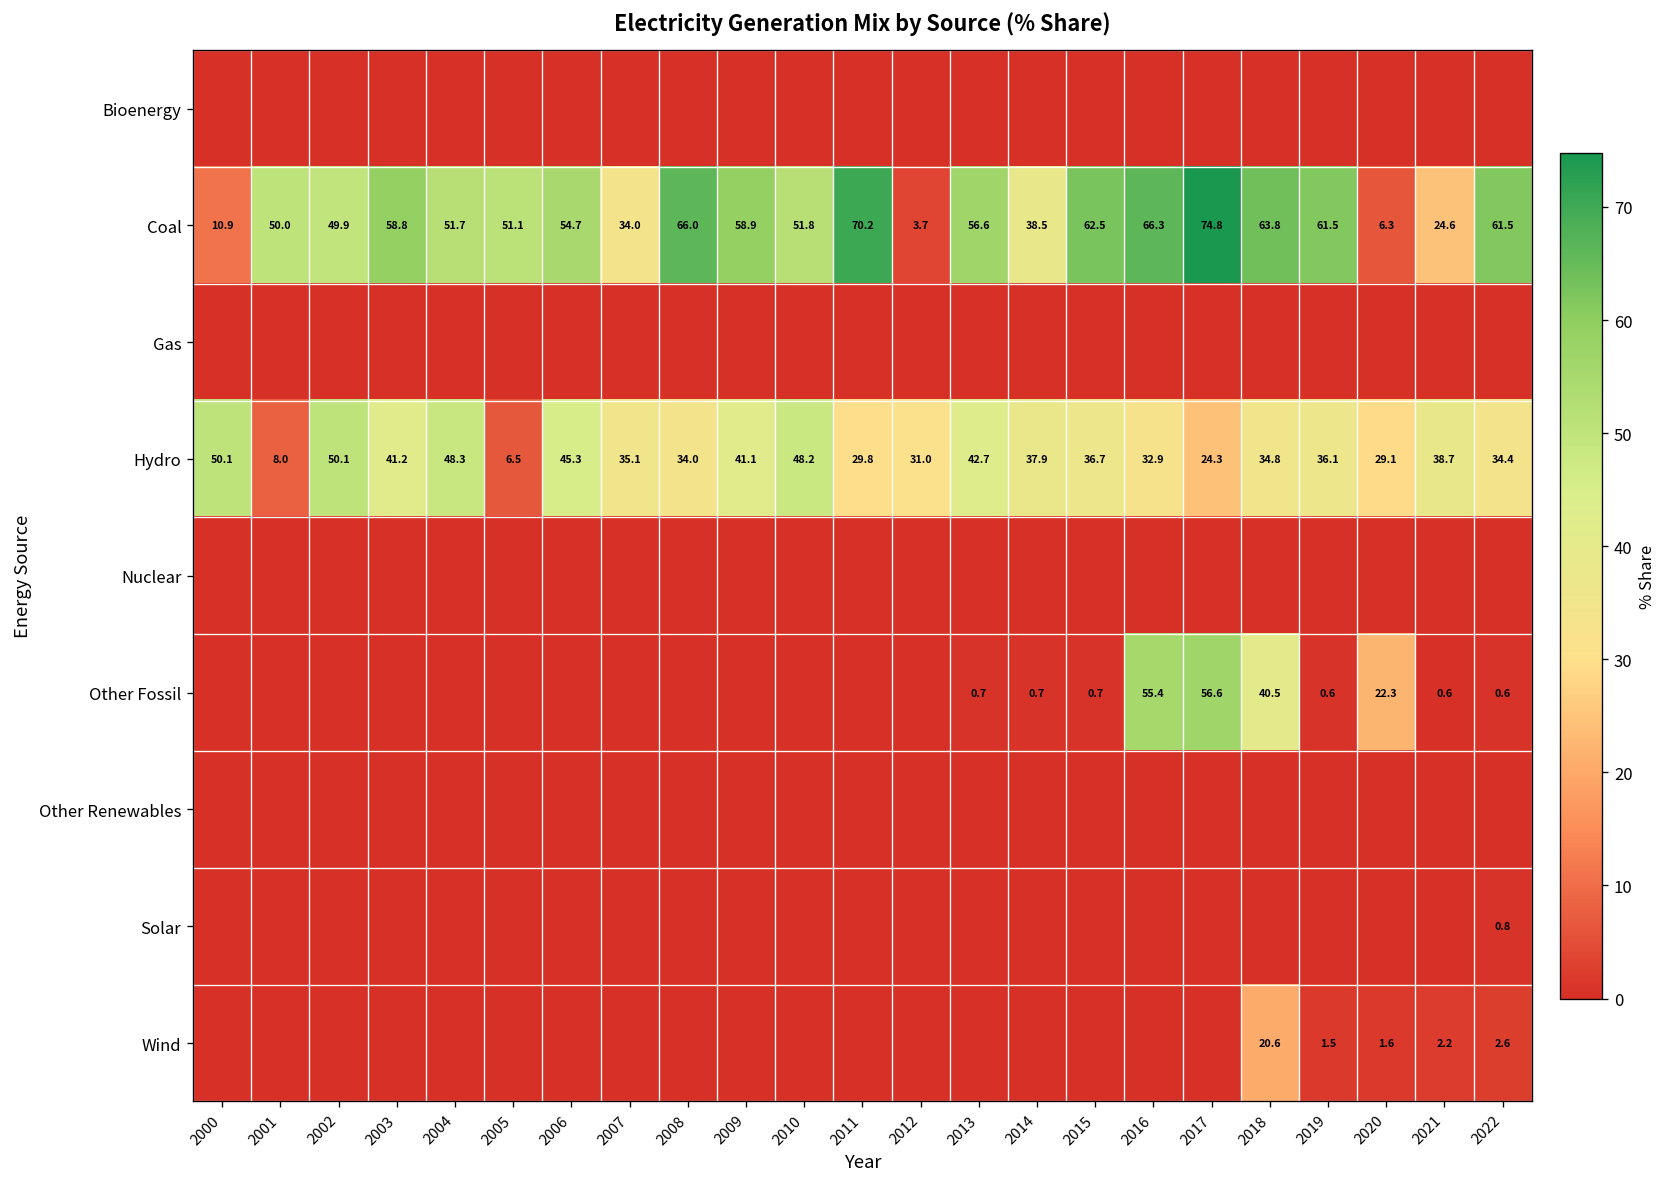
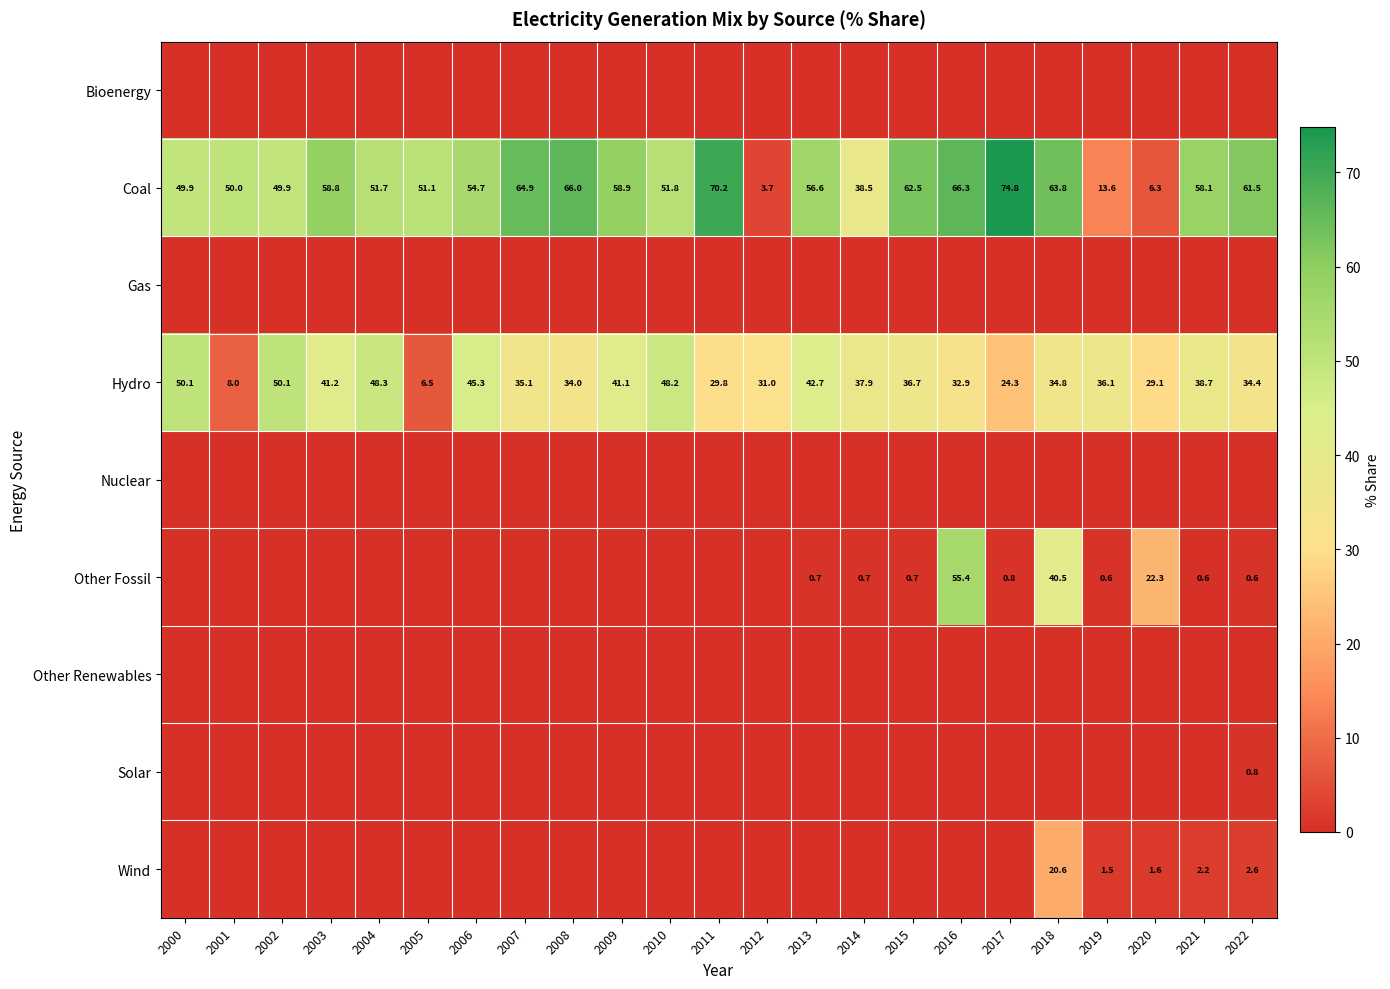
Coal, 2000: 10.9 -> 49.9
Coal, 2007: 34.0 -> 64.9
Coal, 2019: 61.5 -> 13.6
Coal, 2021: 24.6 -> 58.1
Other Fossil, 2017: 56.6 -> 0.8
